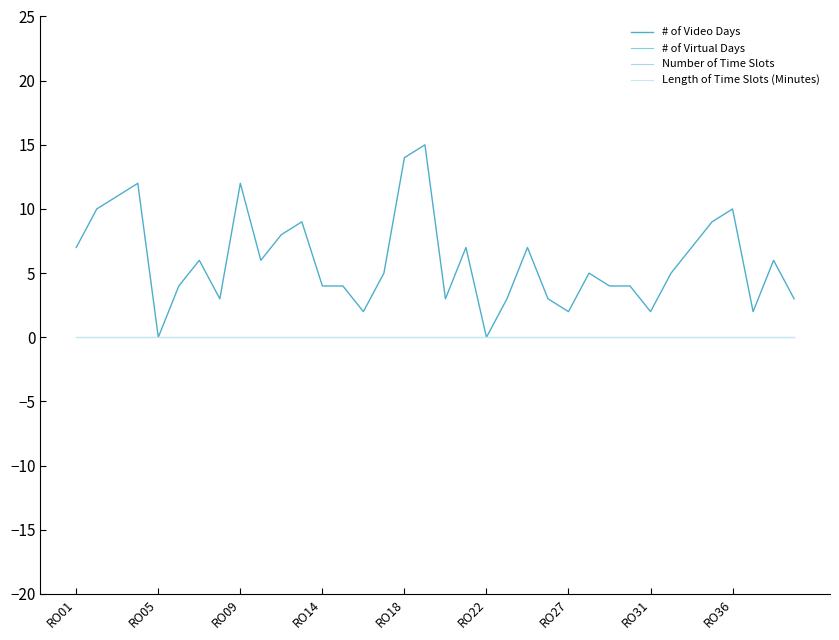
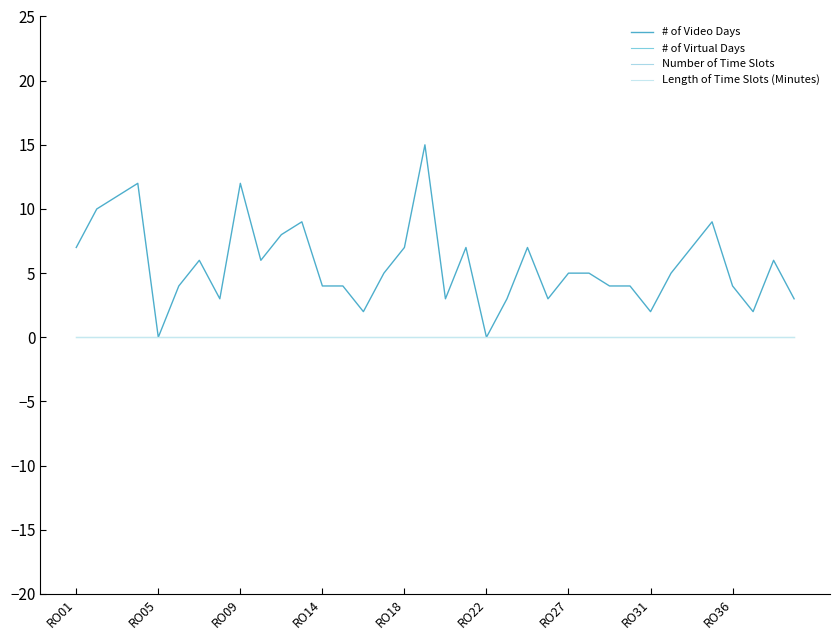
# of Video Days, RO18: 14 -> 7
# of Video Days, RO27: 2 -> 5
# of Video Days, RO36: 10 -> 4
